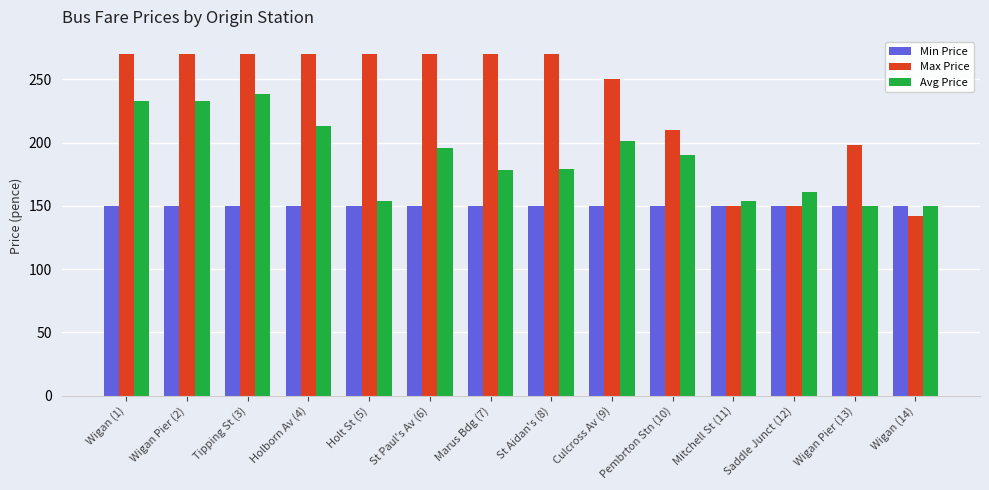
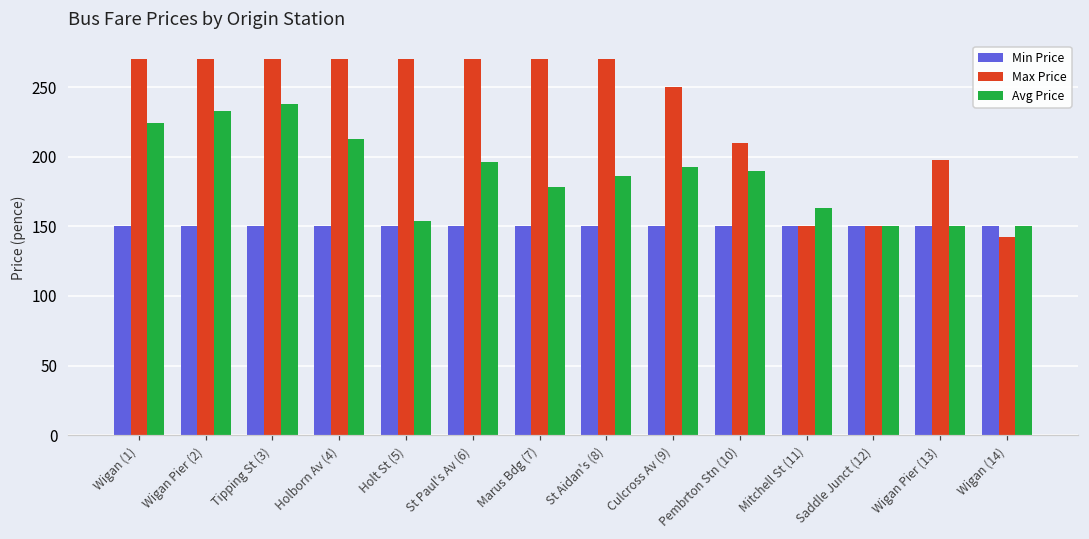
Avg Price, Wigan (1): 233 -> 224
Avg Price, St Aidan's (8): 179 -> 186
Avg Price, Culcross Av (9): 201 -> 193
Avg Price, Mitchell St (11): 154 -> 163
Avg Price, Saddle Junct (12): 161 -> 150
